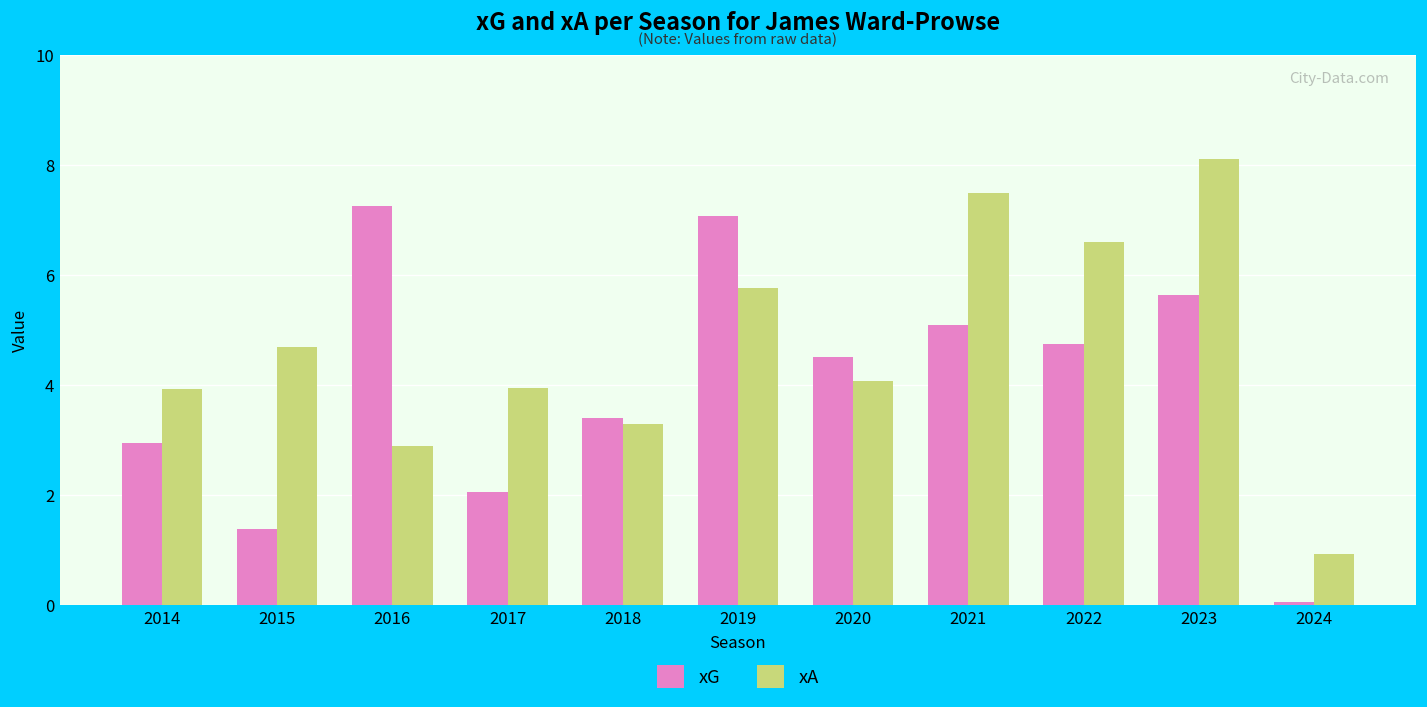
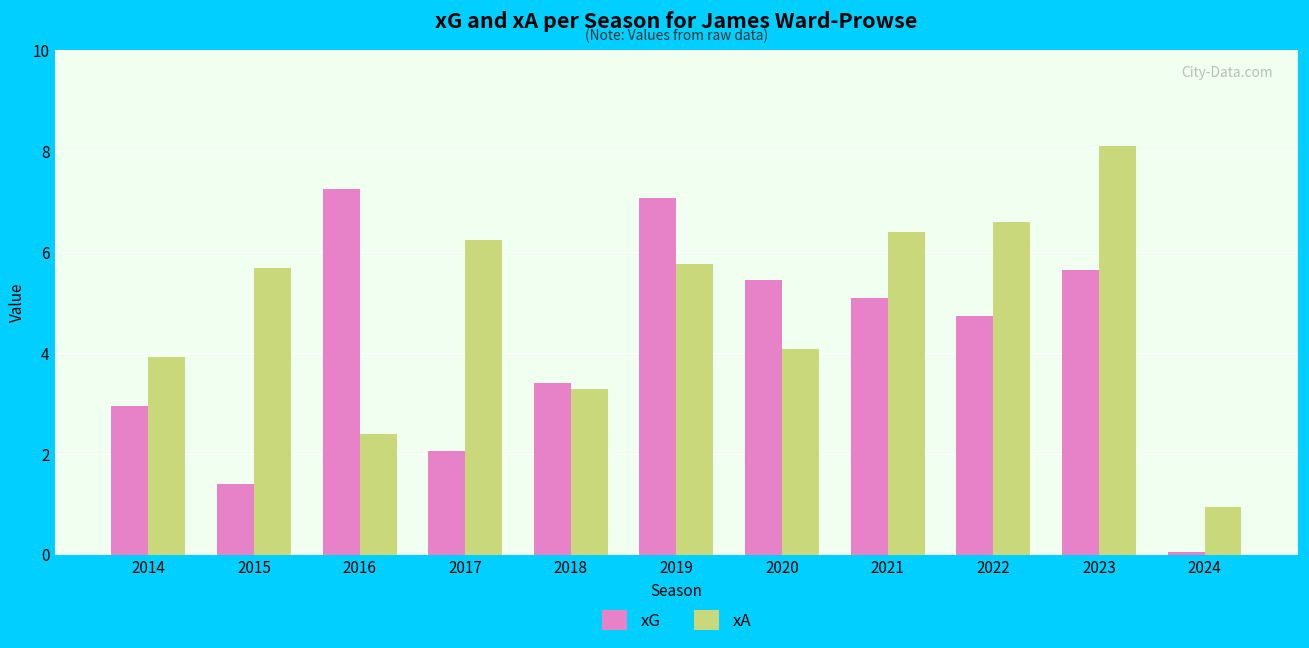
xA, 2015: 4.7 -> 5.7
xA, 2016: 2.9 -> 2.4
xA, 2017: 3.9 -> 6.2
xG, 2020: 4.5 -> 5.4
xA, 2021: 7.5 -> 6.4
